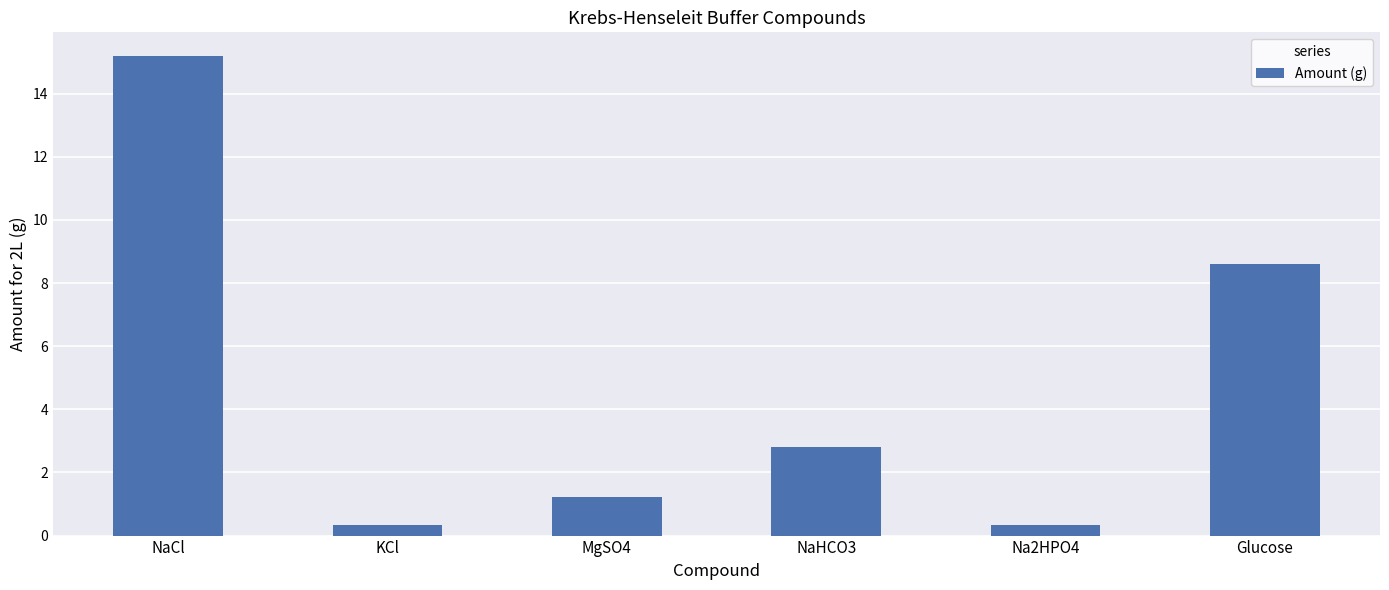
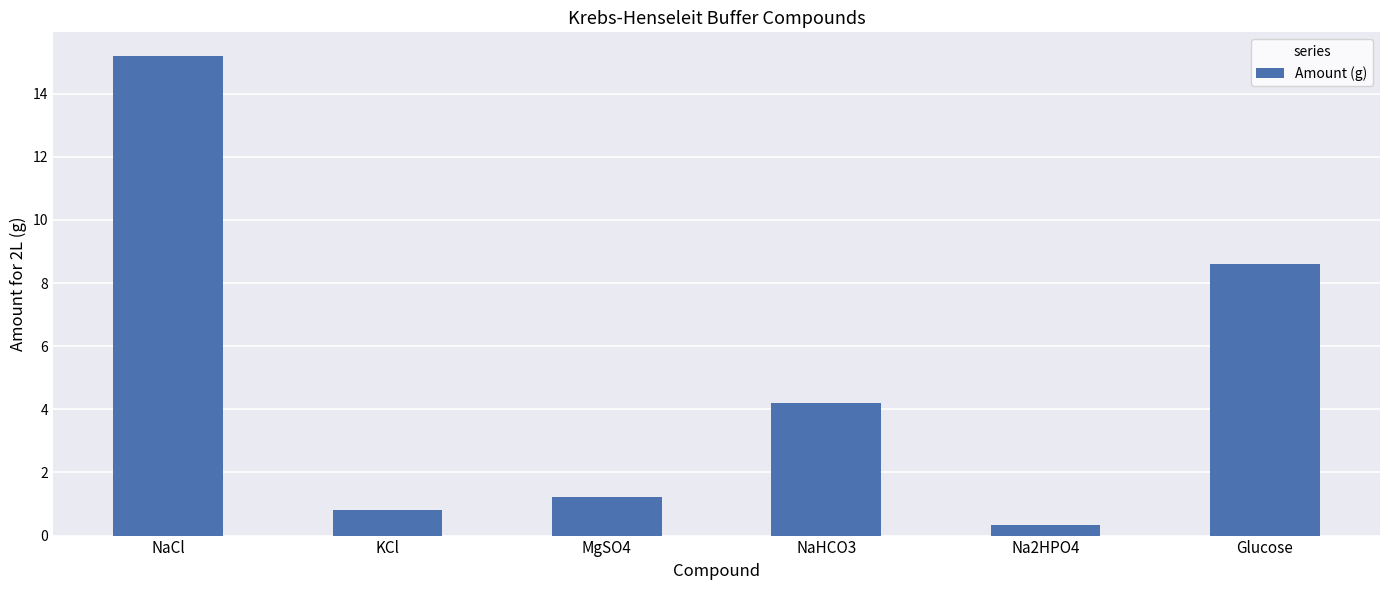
KCl: 0.3 -> 0.8
NaHCO3: 2.8 -> 4.2
